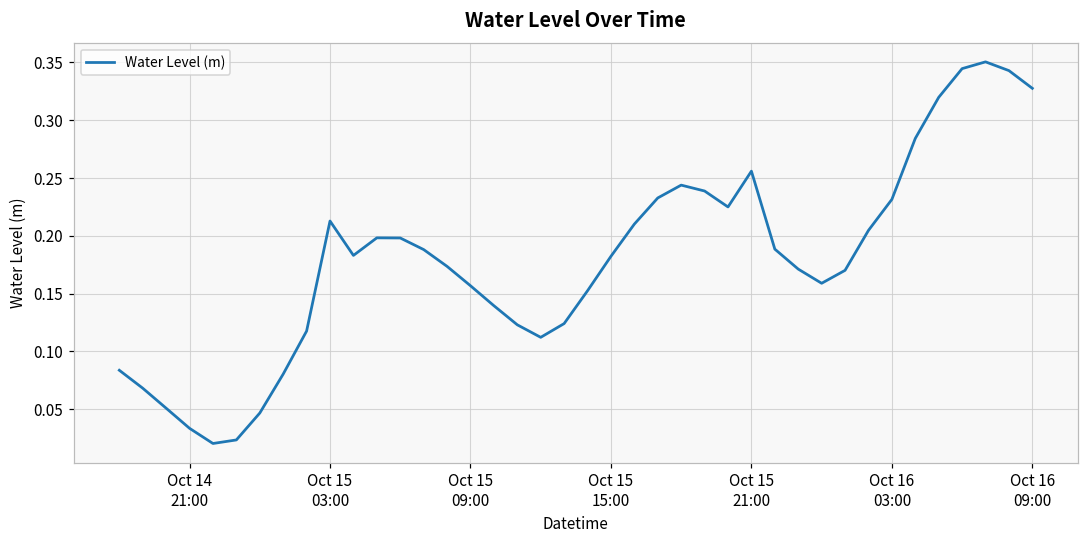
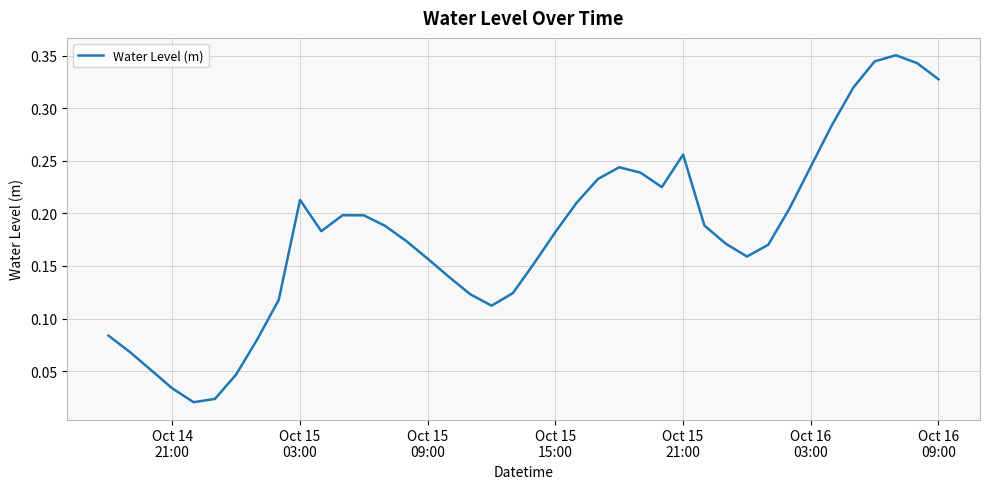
Oct 16 03:00: 0.232 -> 0.245
